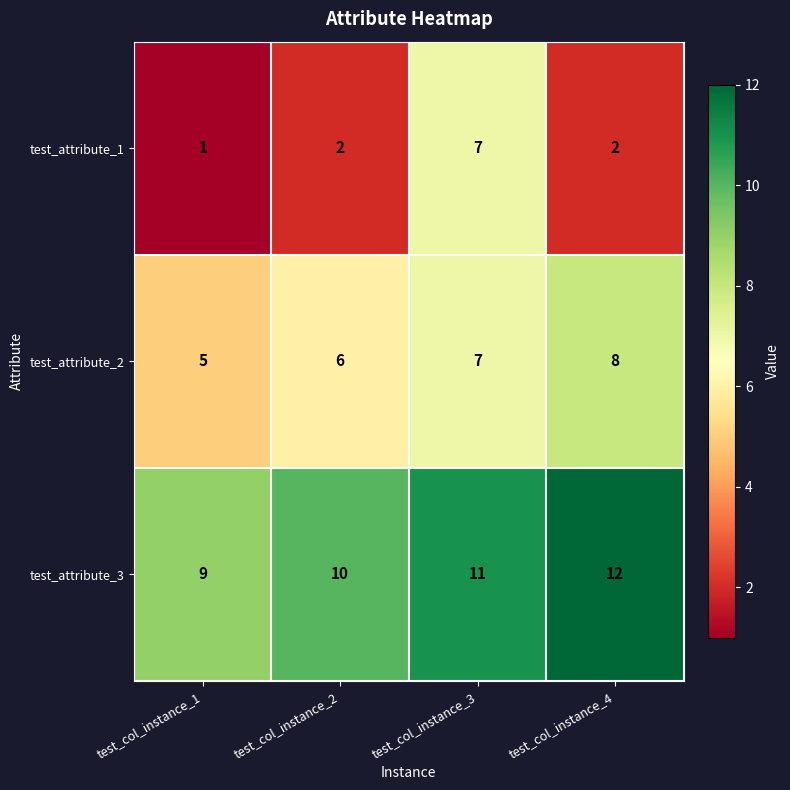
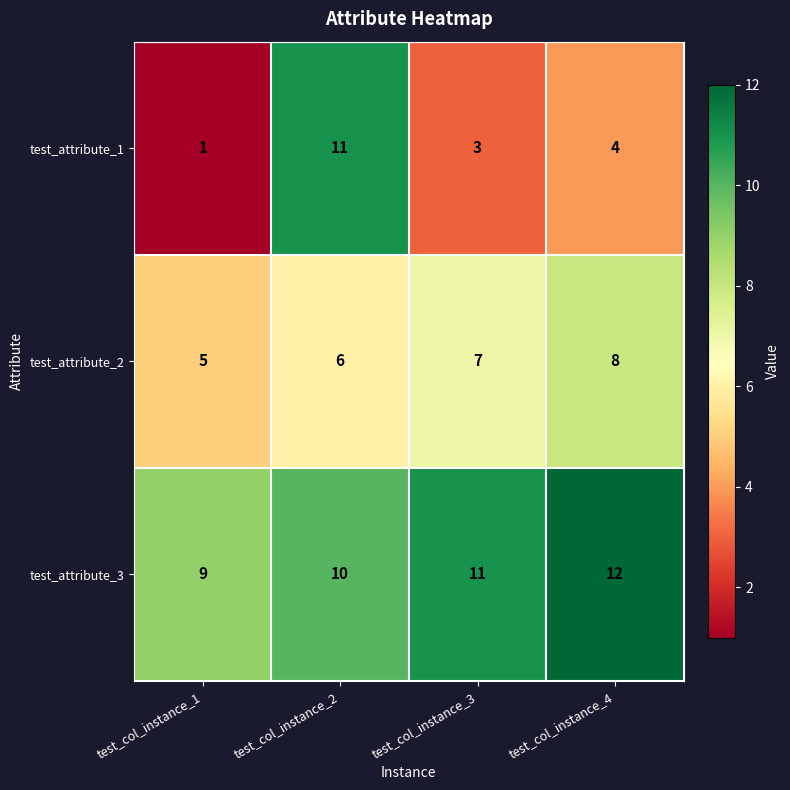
test_attribute_1, test_col_instance_2: 2 -> 11
test_attribute_1, test_col_instance_3: 7 -> 3
test_attribute_1, test_col_instance_4: 2 -> 4
